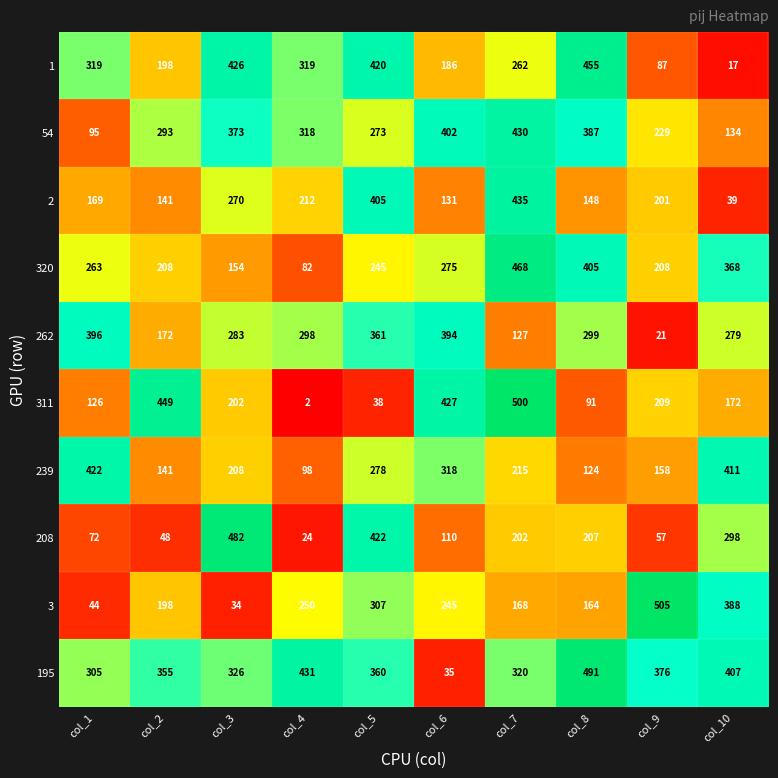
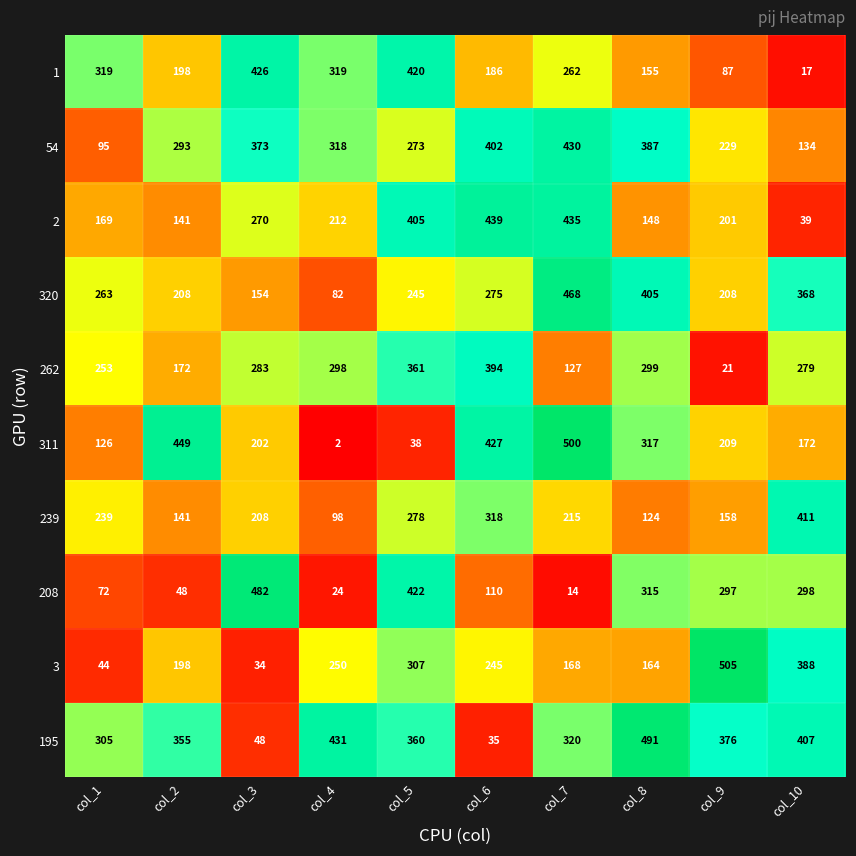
1, col_8: 455 -> 155
2, col_6: 131 -> 439
262, col_1: 396 -> 253
311, col_8: 91 -> 317
239, col_1: 422 -> 239
208, col_7: 202 -> 14
208, col_8: 207 -> 315
208, col_9: 57 -> 297
195, col_3: 326 -> 48
